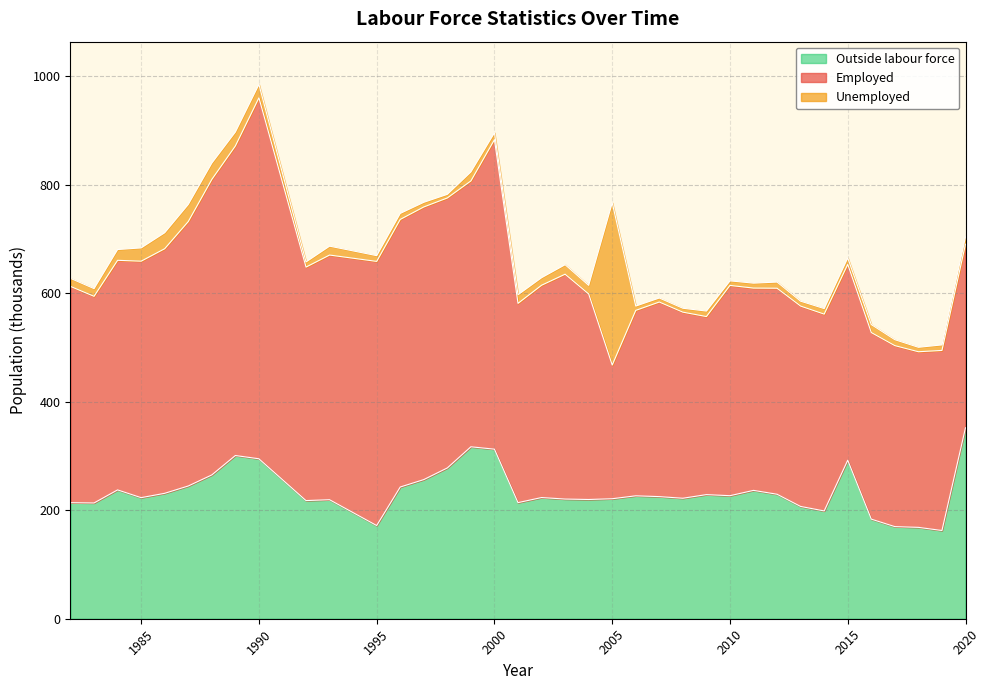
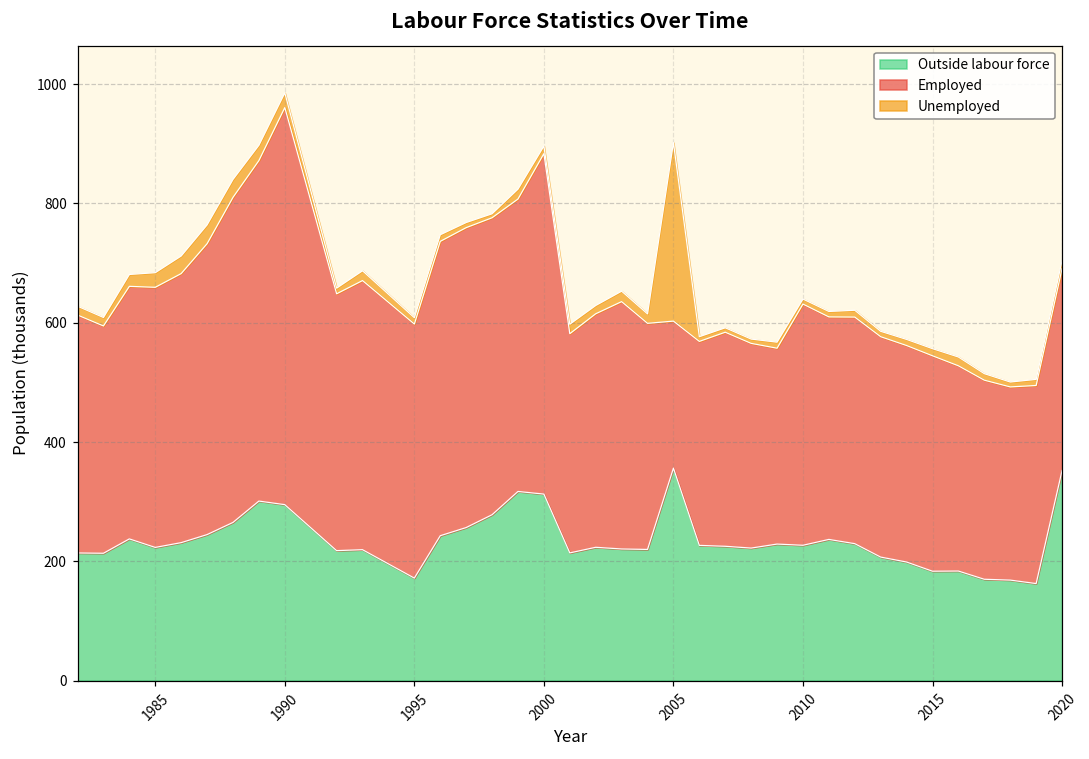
Employed, 1995: 490 -> 430
Outside labour force, 2005: 220 -> 360
Employed, 2010: 390 -> 400
Outside labour force, 2015: 290 -> 180
